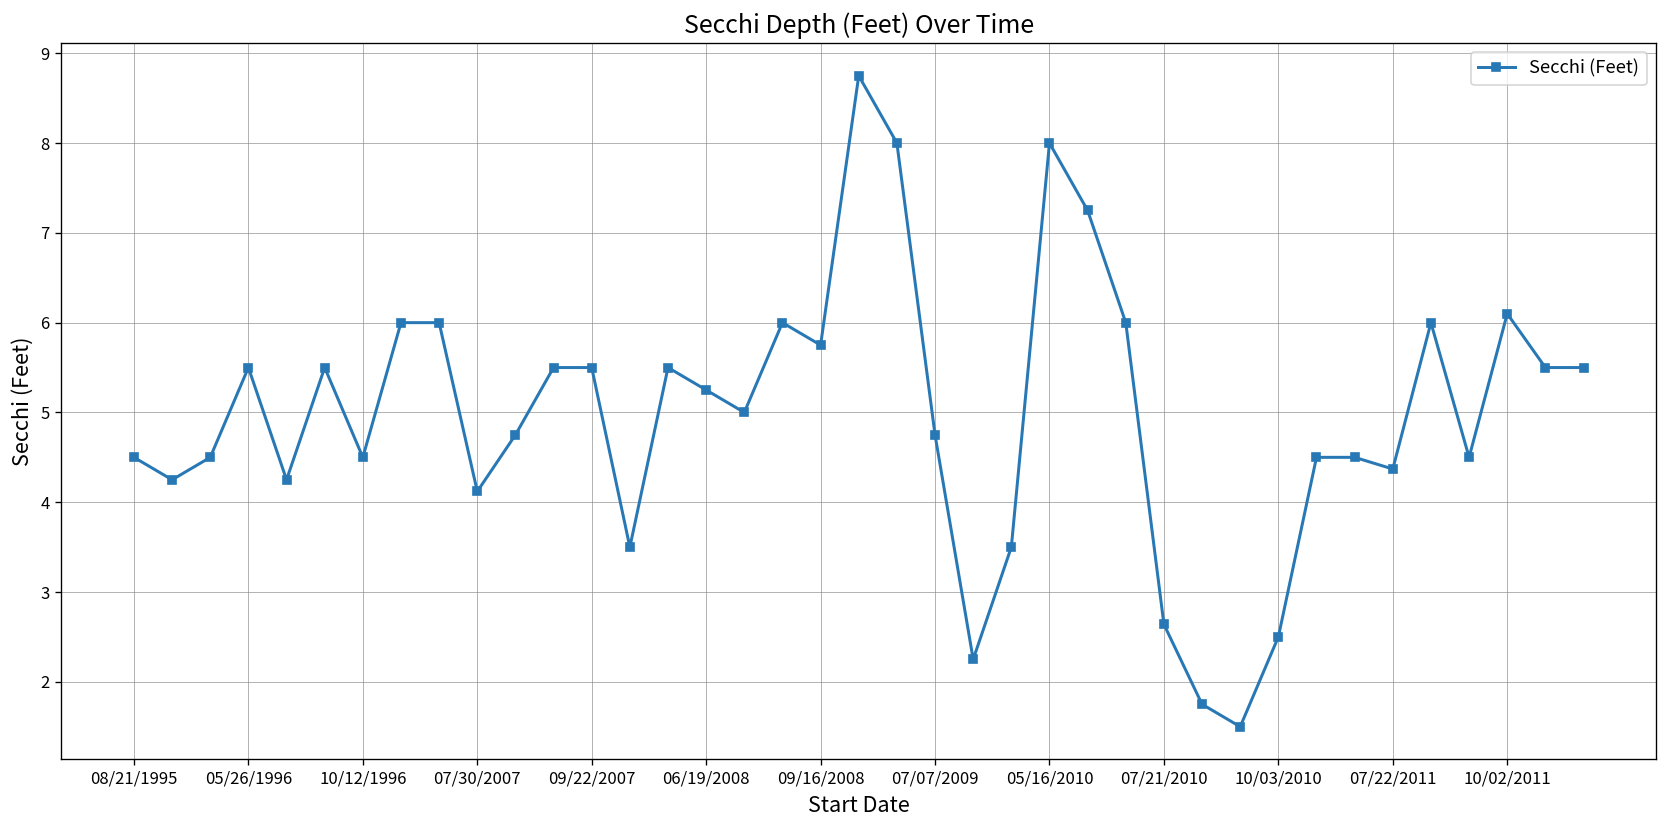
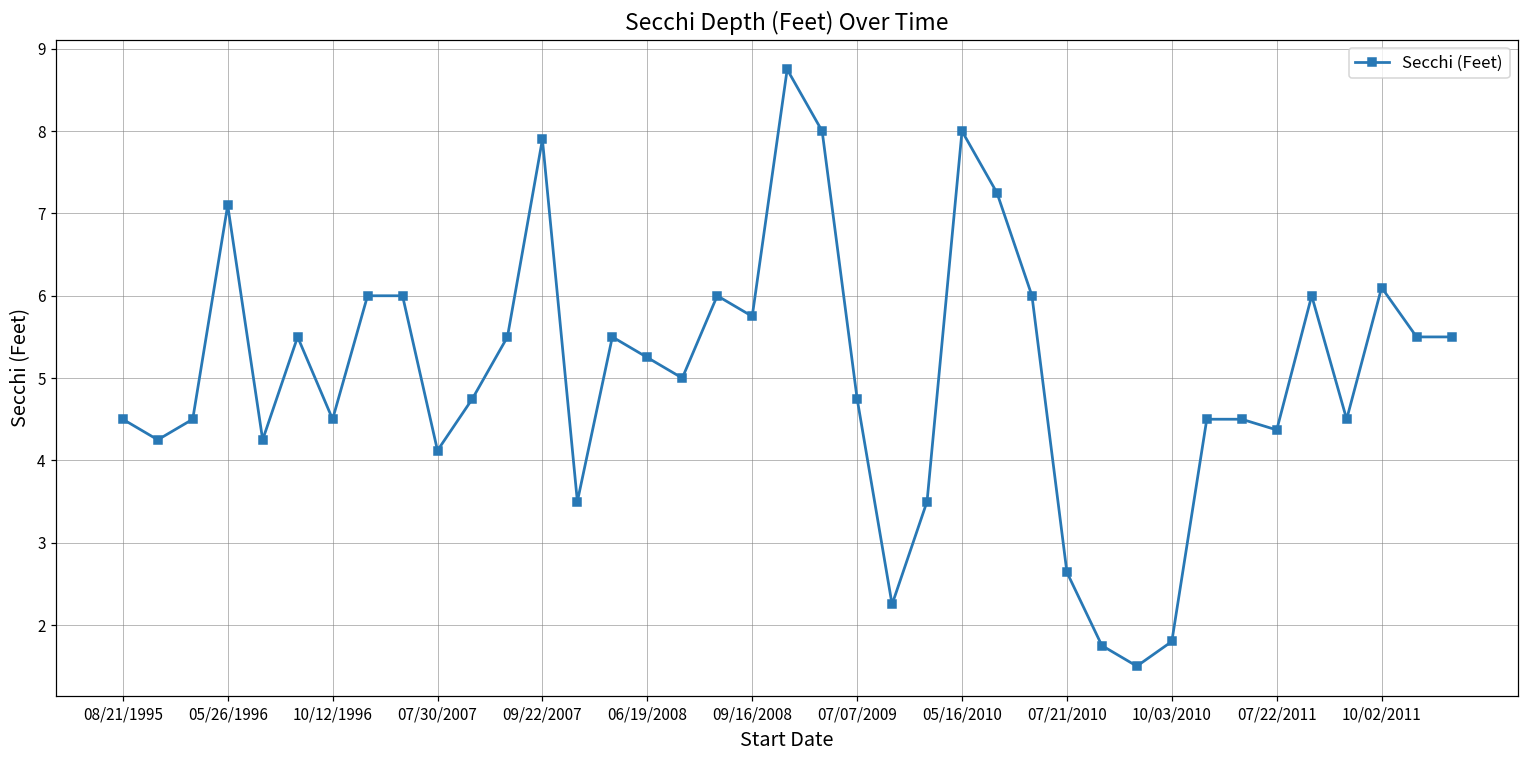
05/26/1996: 5.5 -> 7.1
09/22/2007: 5.5 -> 7.9
10/03/2010: 2.5 -> 1.8
